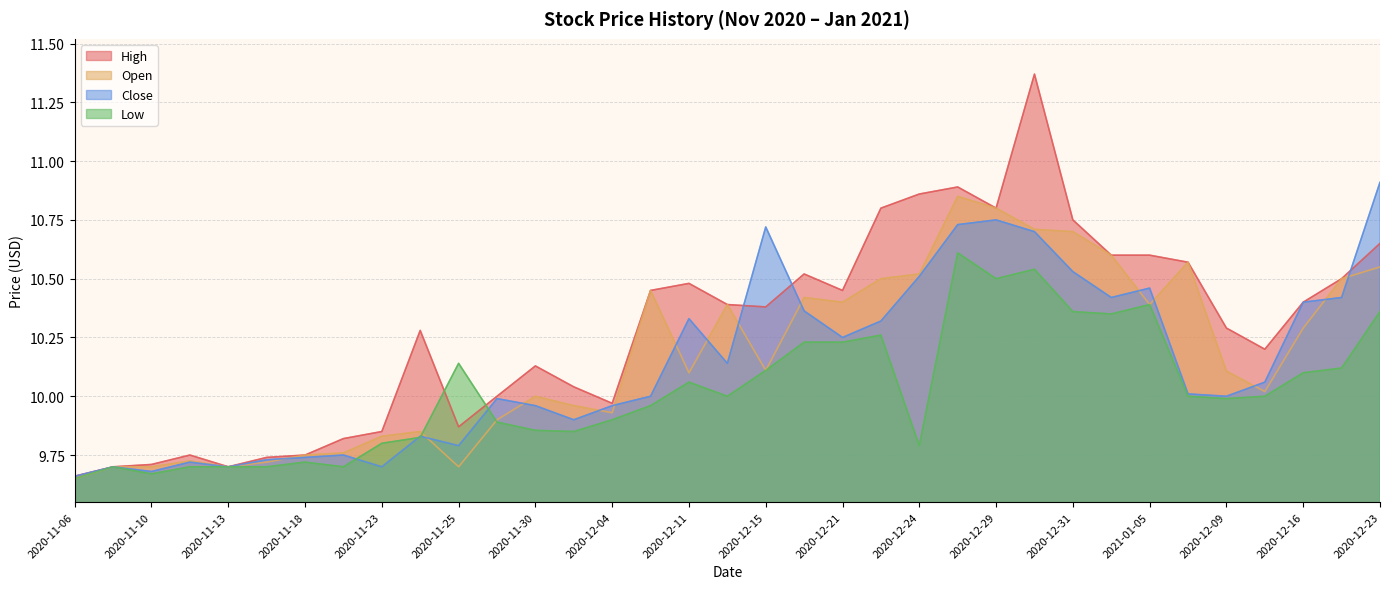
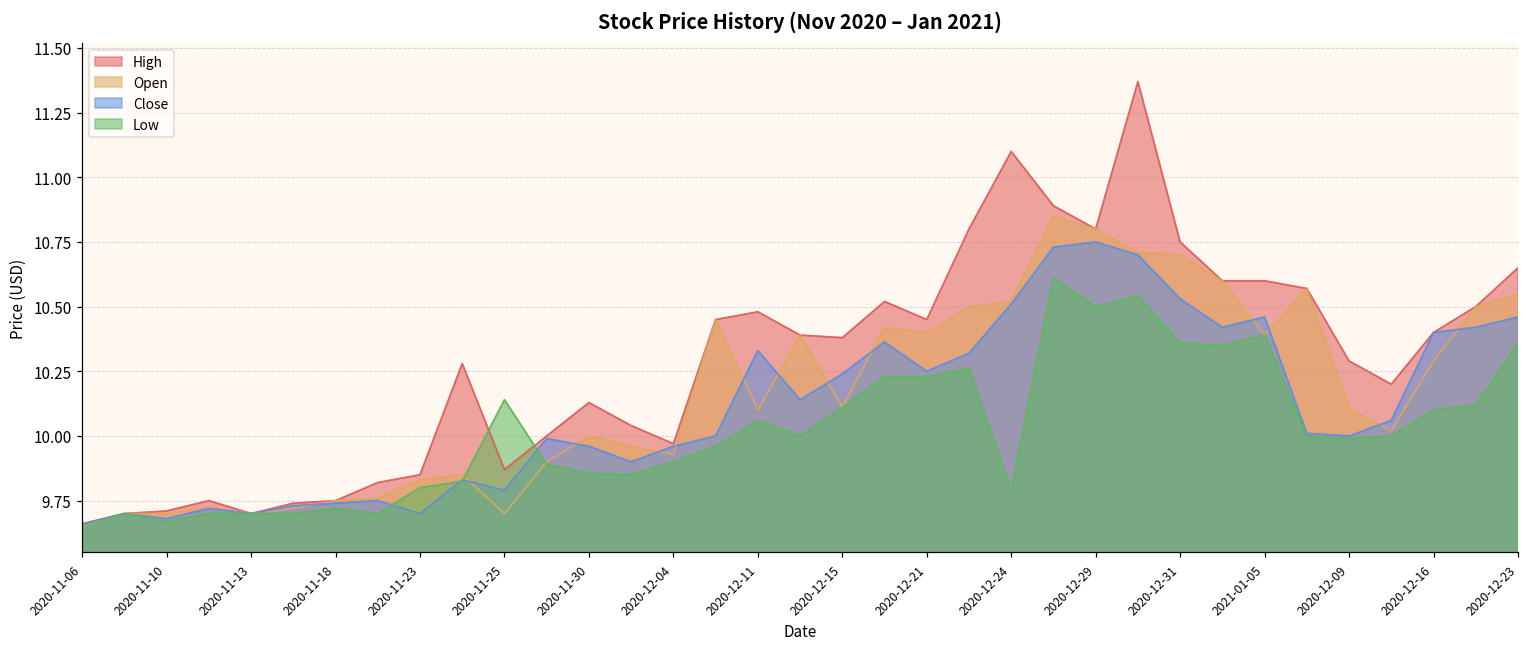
Close, 2020-12-15: 10.72 -> 10.24
High, 2020-12-24: 10.86 -> 11.10
Close, 2020-12-23: 10.91 -> 10.46
